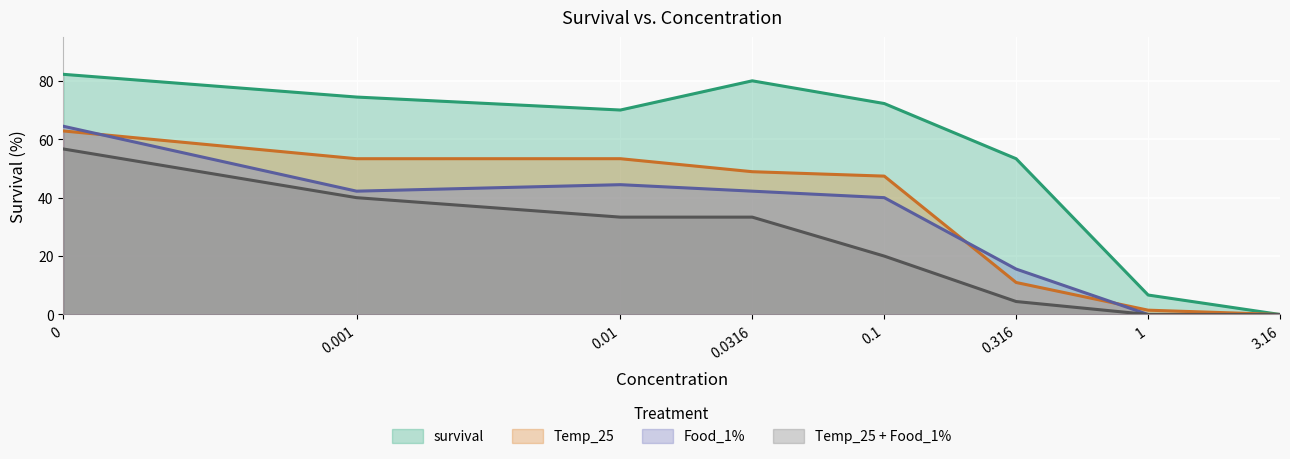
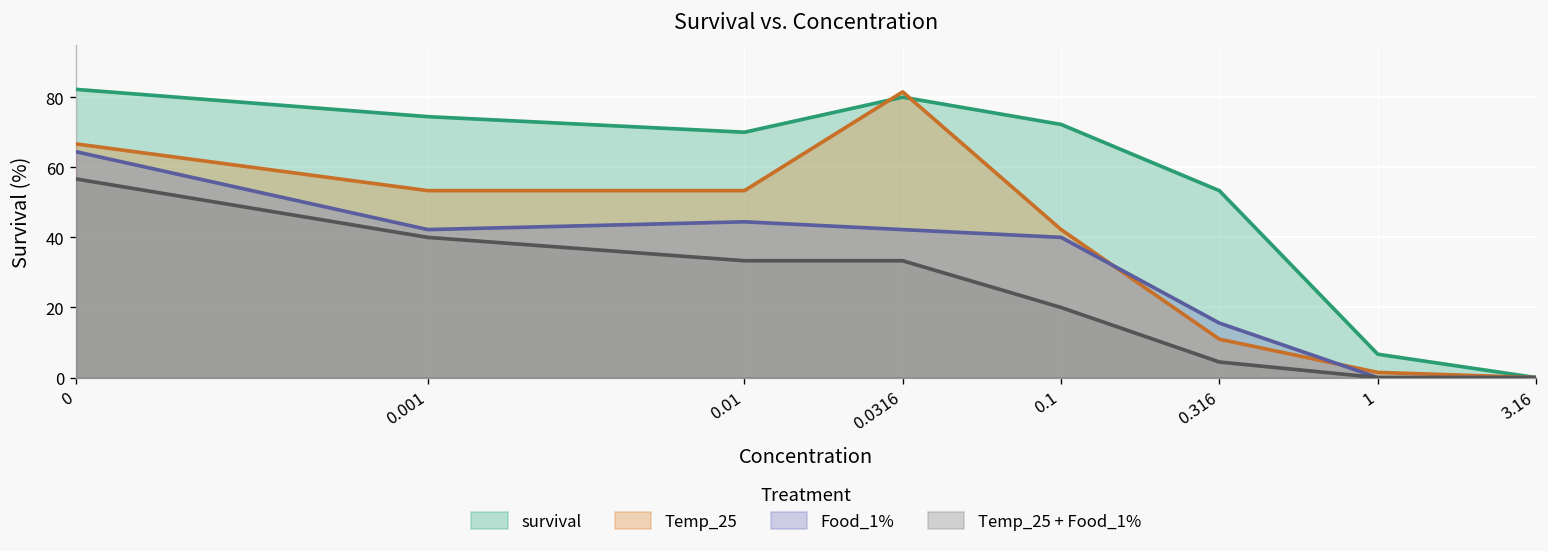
Temp_25, 0: 63 -> 67
Temp_25, 0.0316: 49 -> 82
Temp_25, 0.1: 47 -> 42
